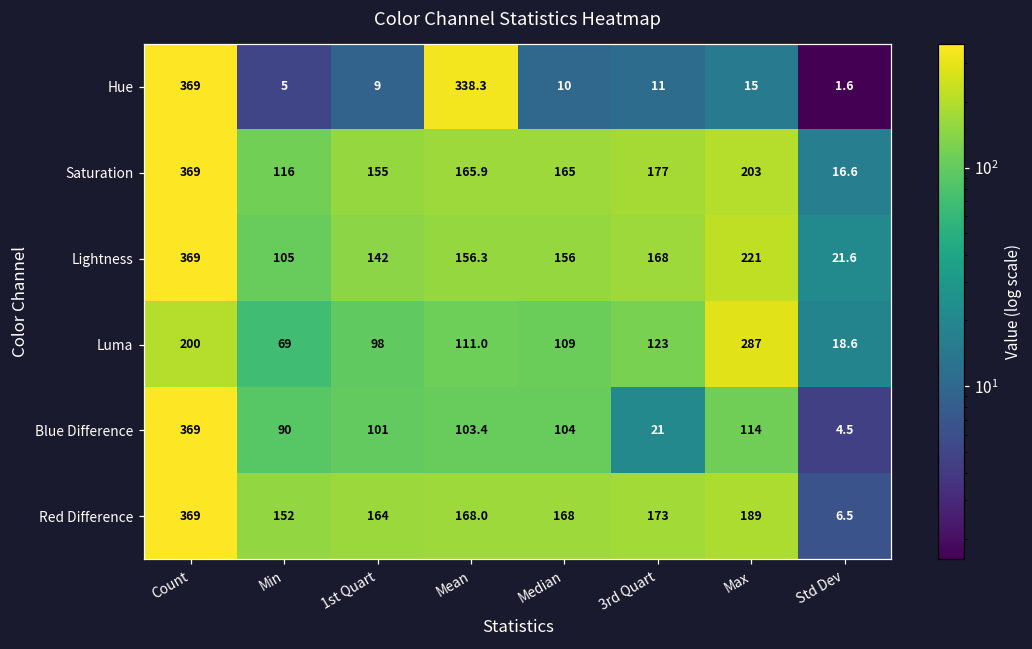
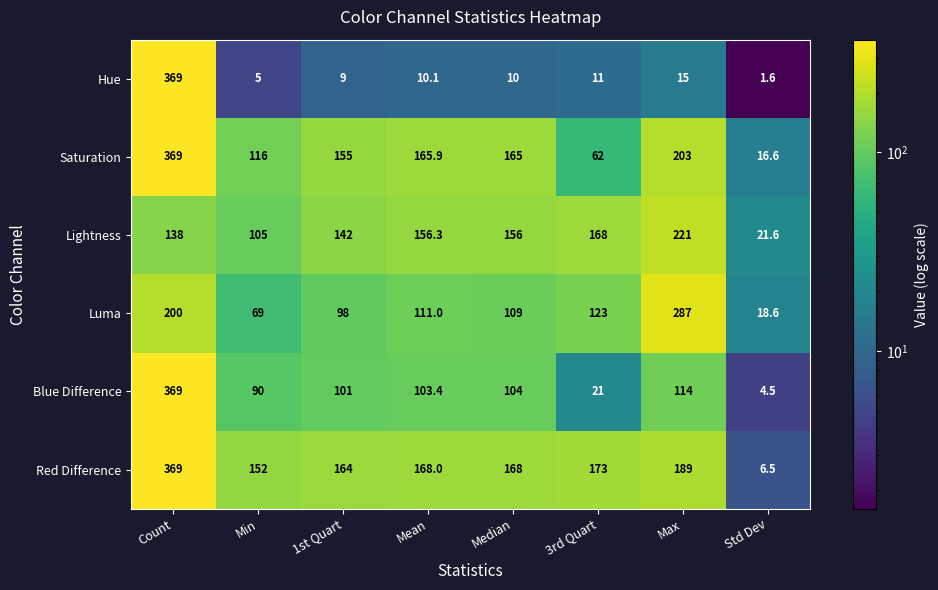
Hue, Mean: 338.3 -> 10.1
Saturation, 3rd Quart: 177 -> 62
Lightness, Count: 369 -> 138
